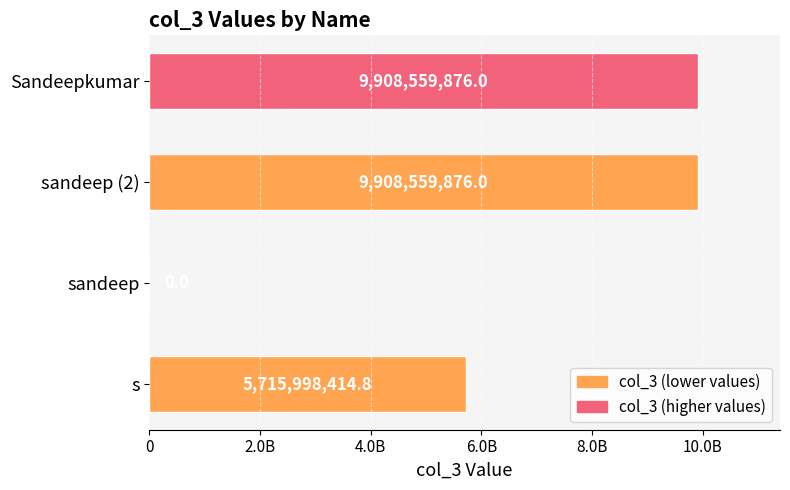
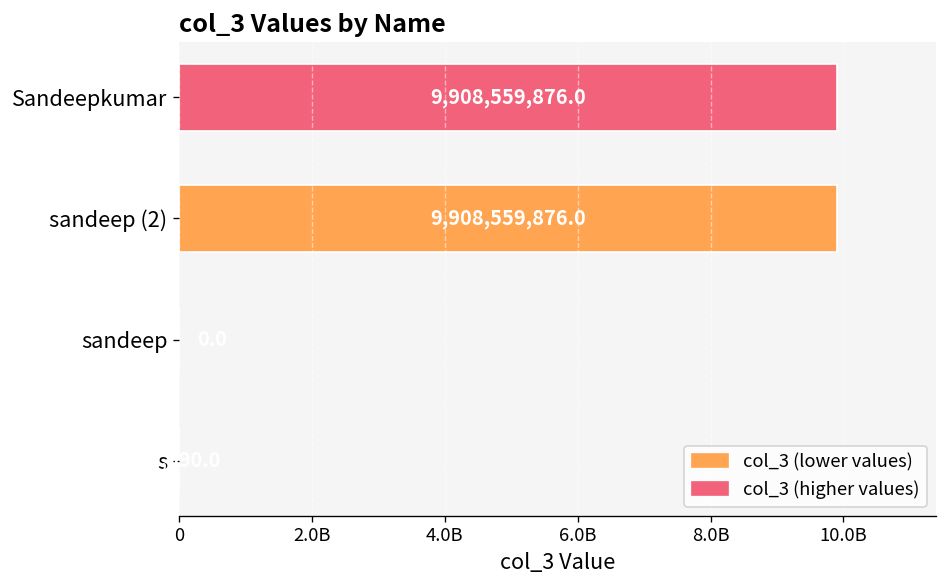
s: 5700000000 -> 0
